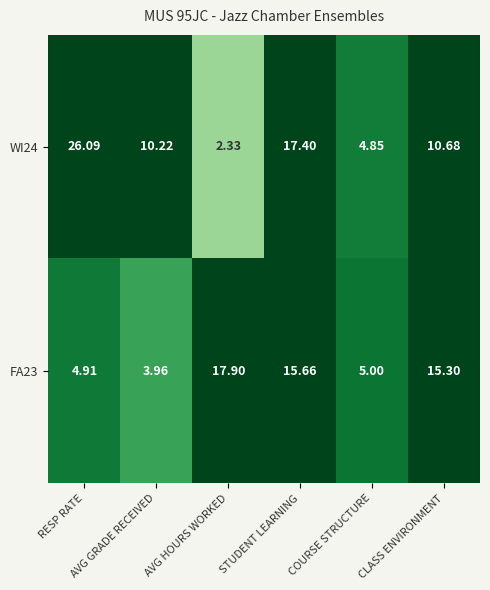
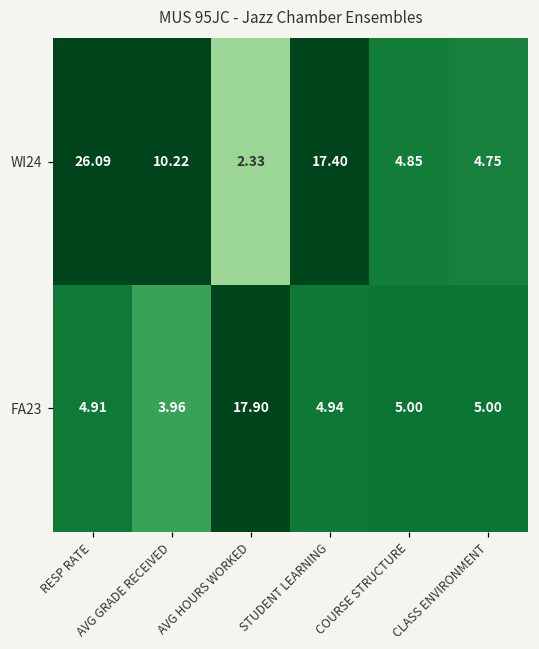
WI24, CLASS ENVIRONMENT: 10.68 -> 4.75
FA23, STUDENT LEARNING: 15.66 -> 4.94
FA23, CLASS ENVIRONMENT: 15.30 -> 5.00
